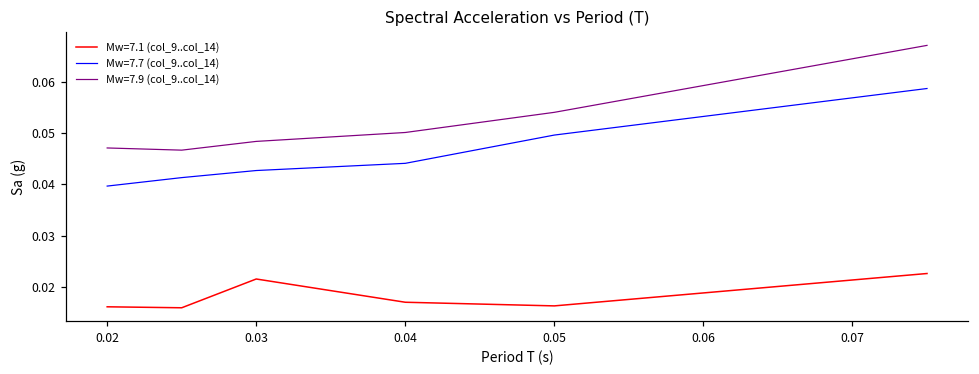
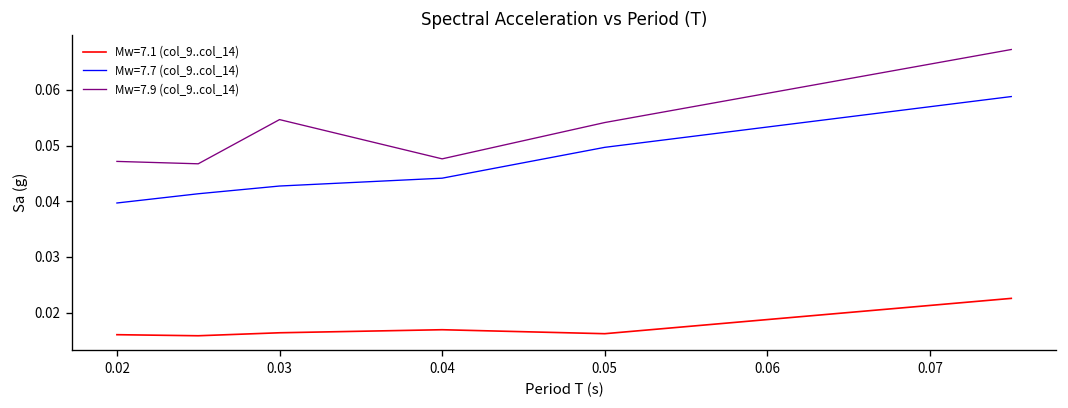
Mw=7.1 (col_9..col_14), 0.03: 0.021 -> 0.016
Mw=7.9 (col_9..col_14), 0.03: 0.048 -> 0.055
Mw=7.9 (col_9..col_14), 0.04: 0.050 -> 0.048
